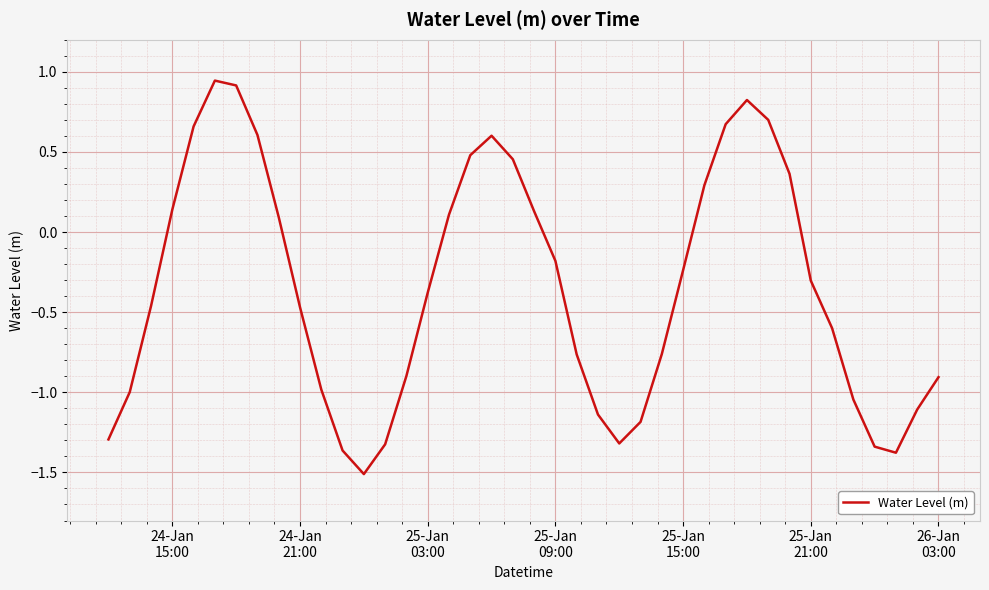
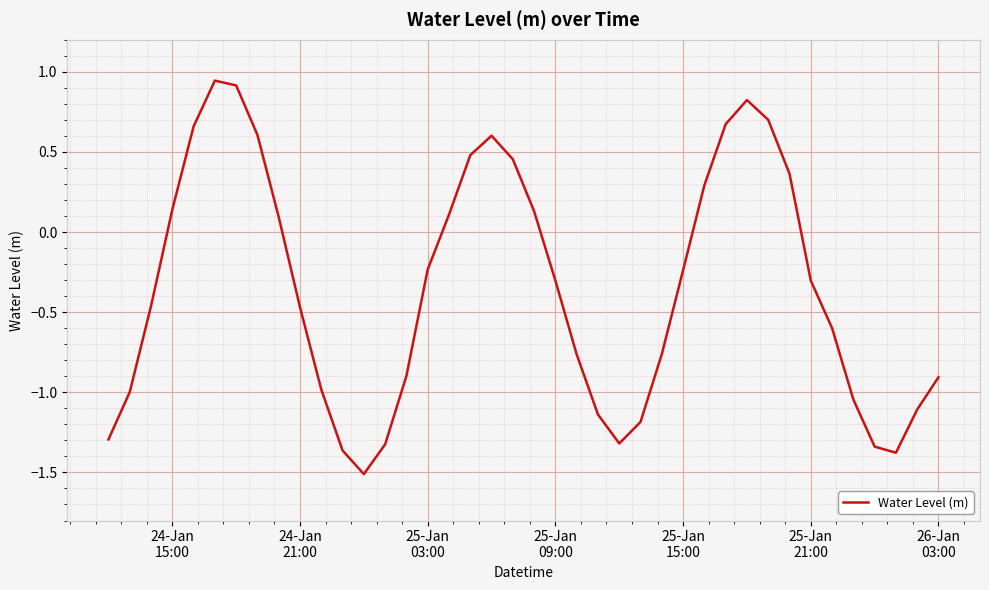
25-Jan 03:00: -0.38 -> -0.23
25-Jan 09:00: -0.18 -> -0.30
